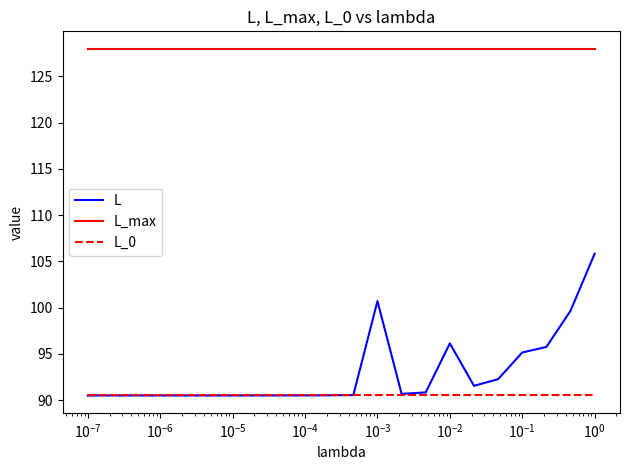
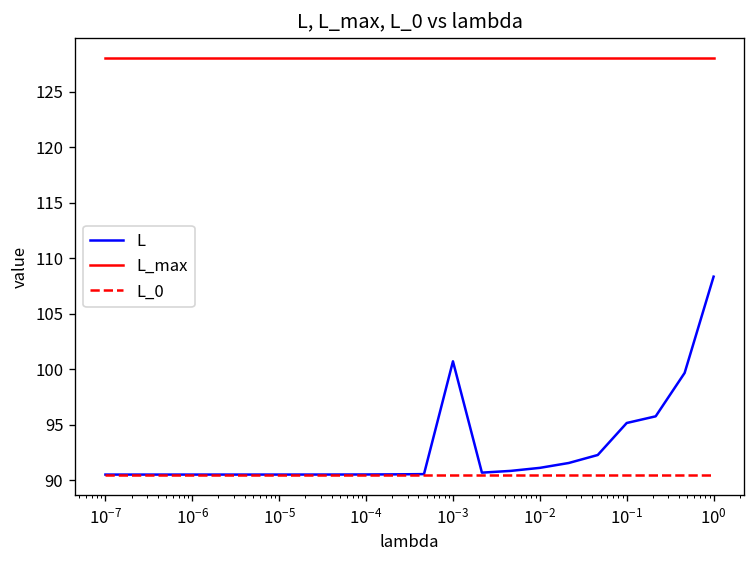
L, 10^-2: 96 -> 91
L, 10^0: 106 -> 108
